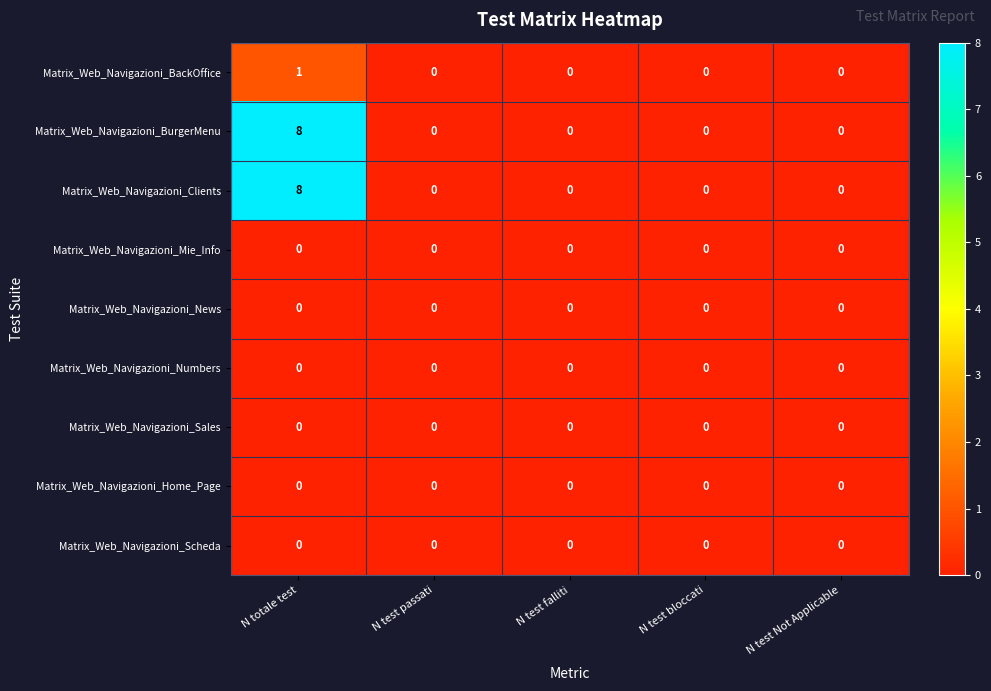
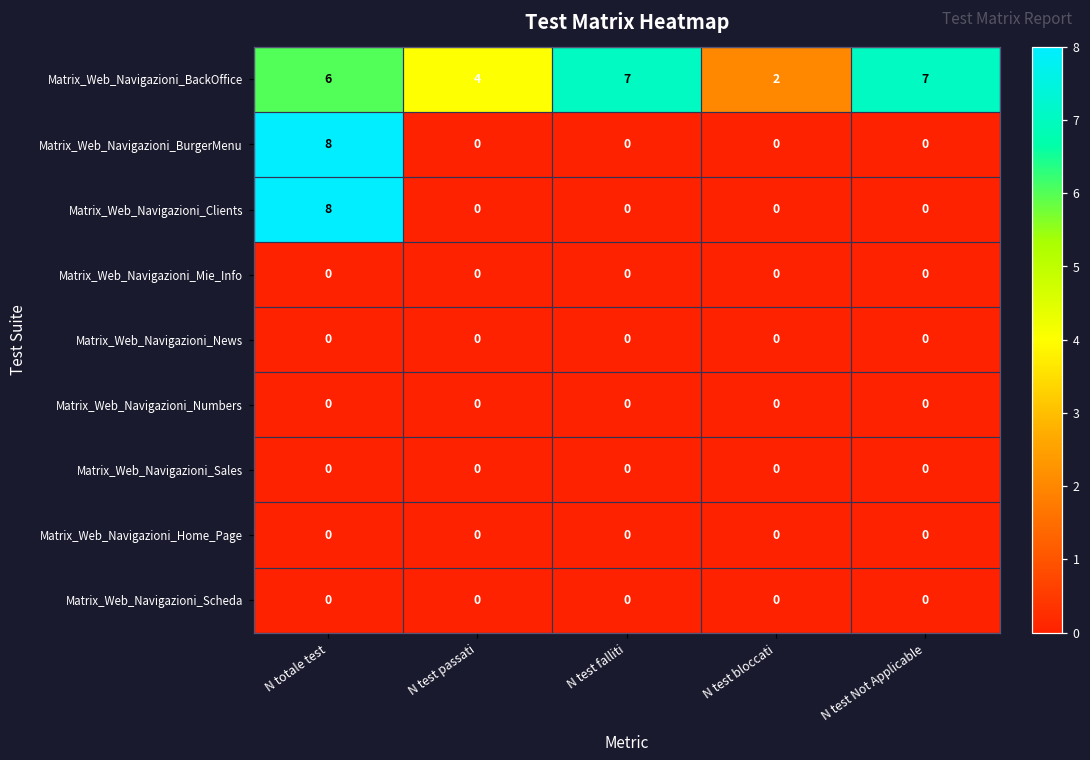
Matrix_Web_Navigazioni_BackOffice, N totale test: 1 -> 6
Matrix_Web_Navigazioni_BackOffice, N test passati: 0 -> 4
Matrix_Web_Navigazioni_BackOffice, N test falliti: 0 -> 7
Matrix_Web_Navigazioni_BackOffice, N test bloccati: 0 -> 2
Matrix_Web_Navigazioni_BackOffice, N test Not Applicable: 0 -> 7
